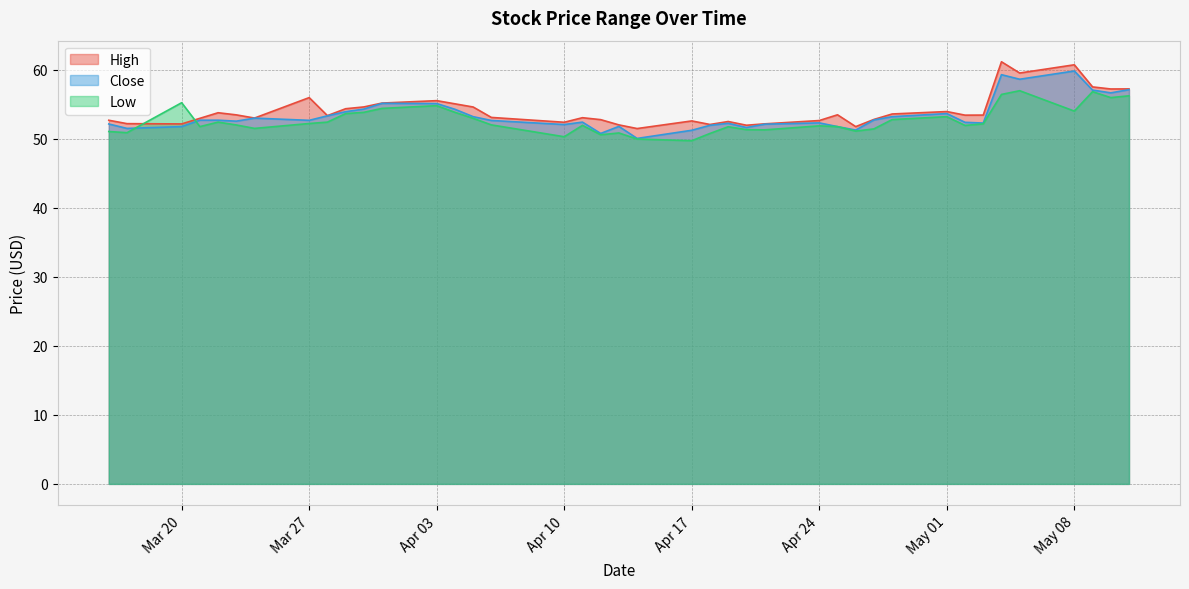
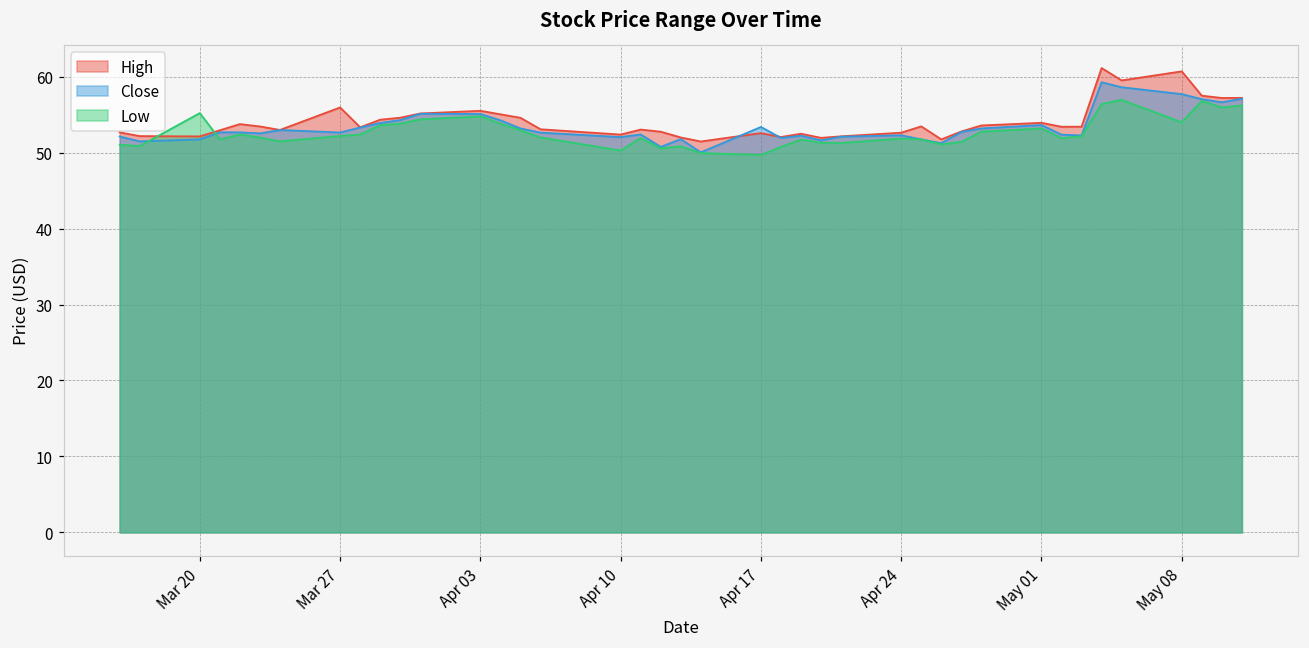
Close, Apr 17: 51 -> 53
Close, May 08: 60 -> 58
